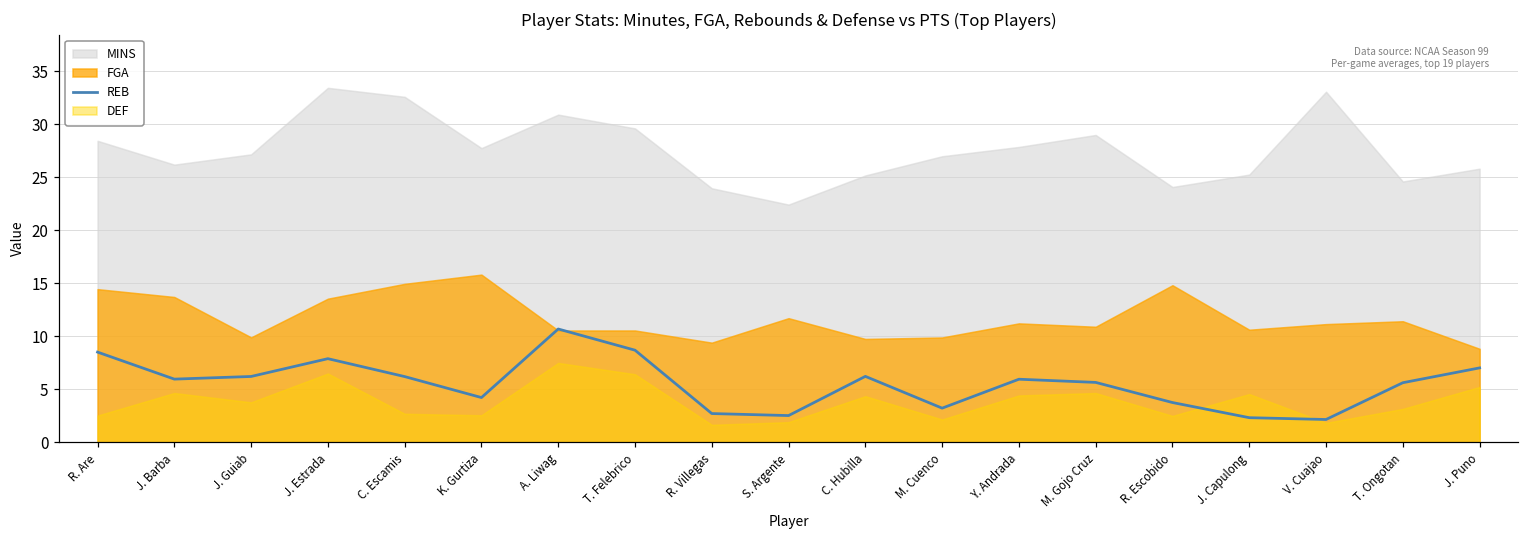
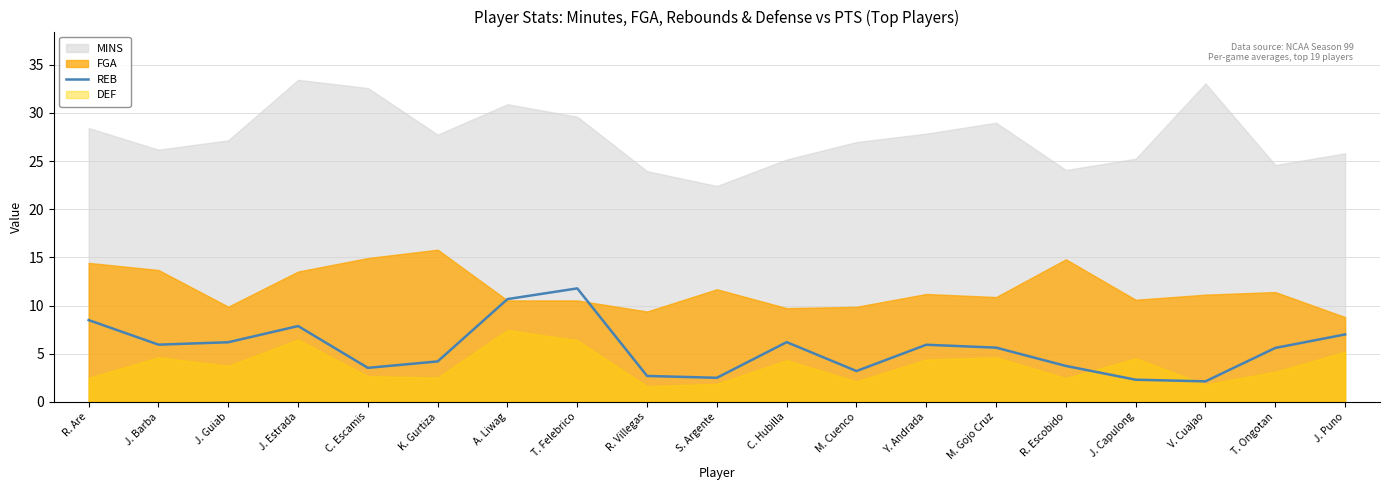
REB, C. Escamis: 6 -> 4
REB, T. Felebrico: 9 -> 12
